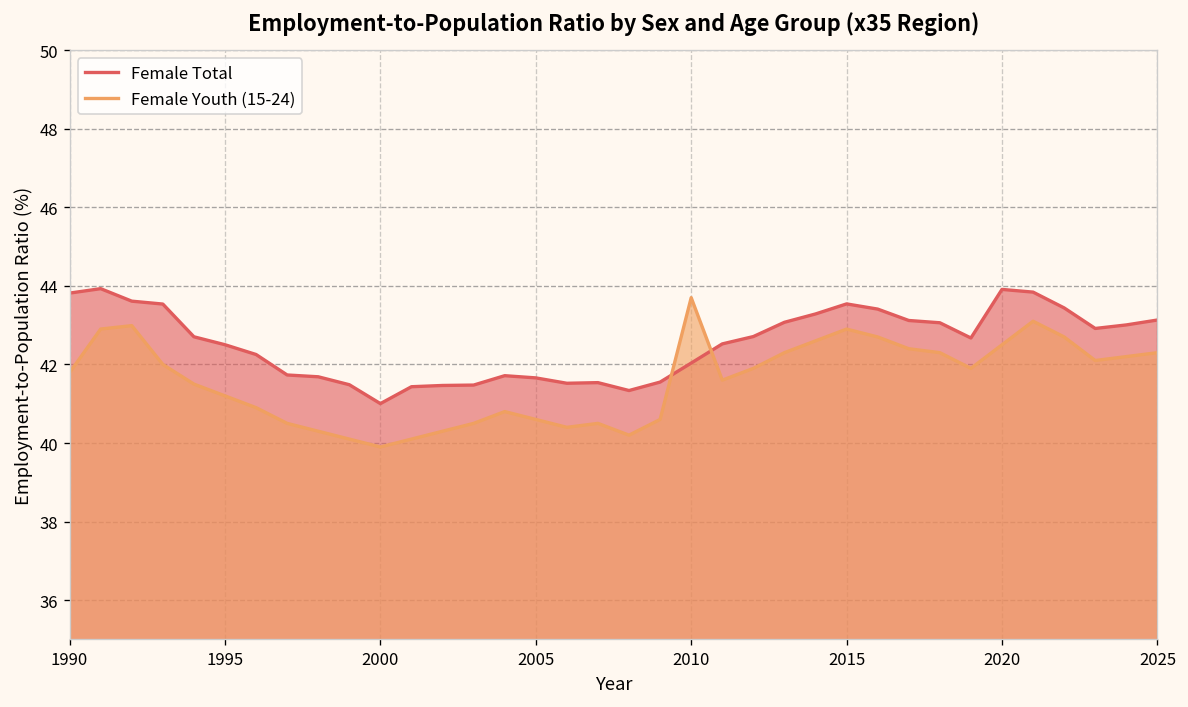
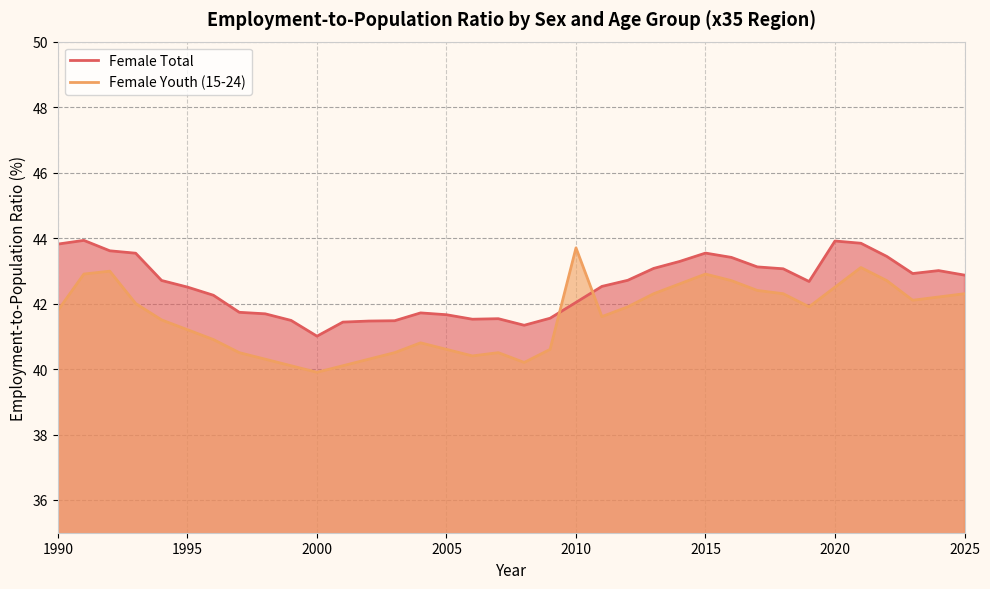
Female Total, 2025: 43.1 -> 42.9
